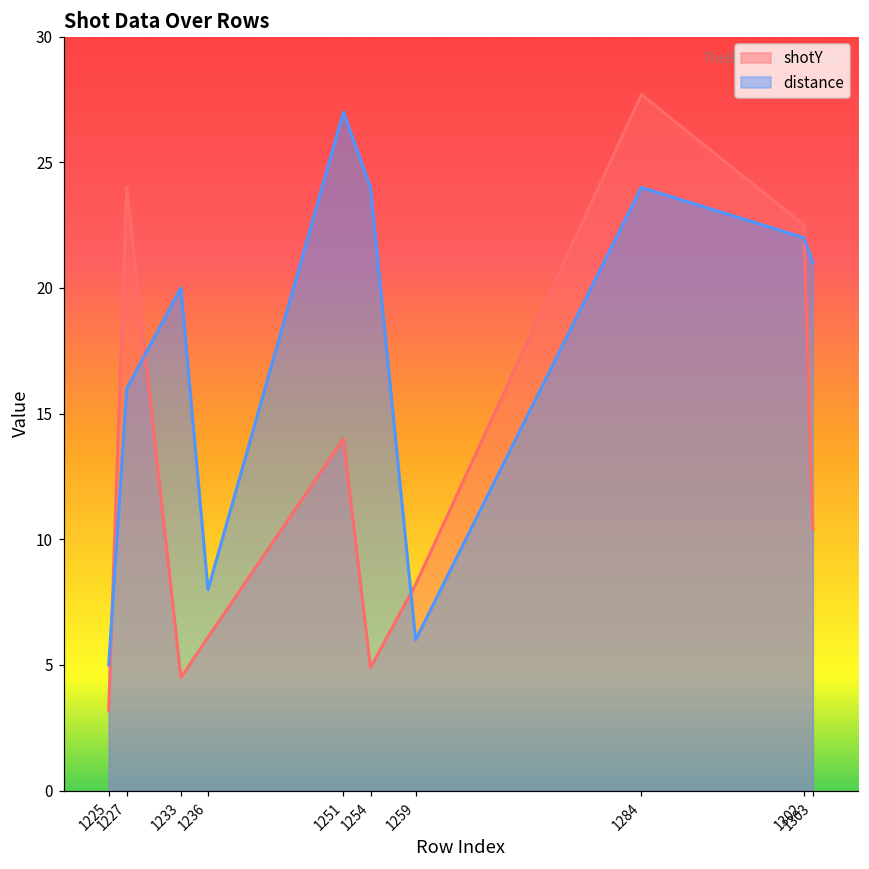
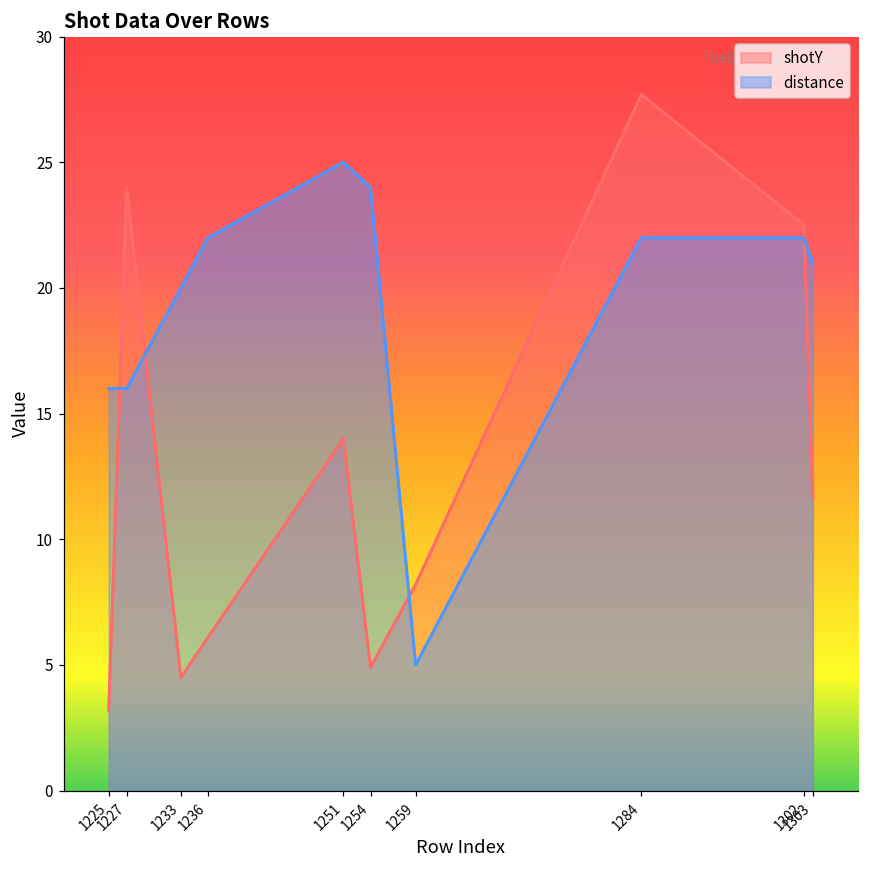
distance, 1225: 5 -> 16
distance, 1236: 8 -> 22
distance, 1251: 27 -> 25
distance, 1259: 6 -> 5
distance, 1284: 24 -> 22
shotY, 1303: 10.4 -> 11.7
